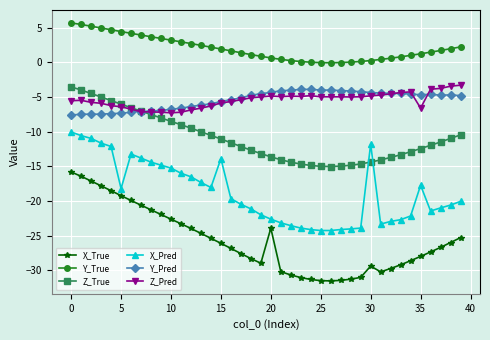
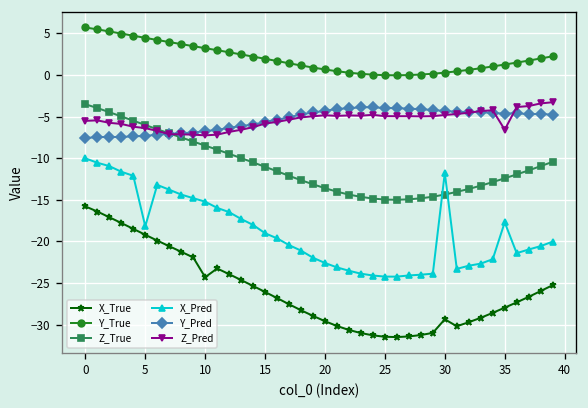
X_True, 10: -23 -> -24
X_Pred, 15: -14 -> -19
X_True, 20: -24 -> -30
